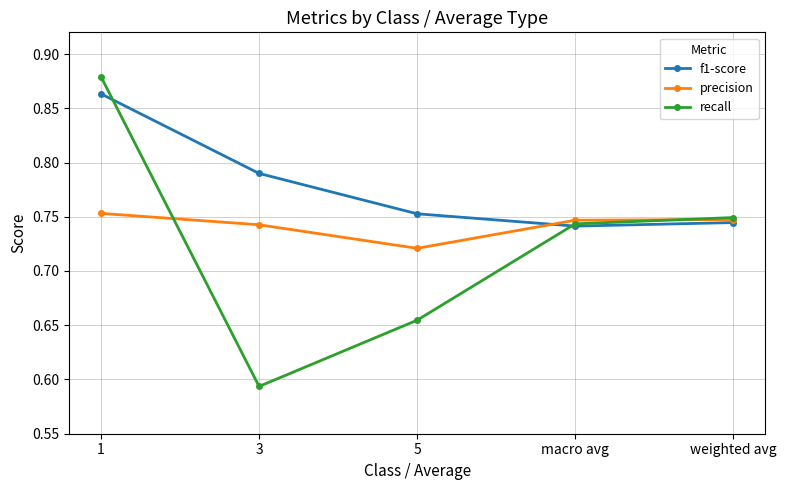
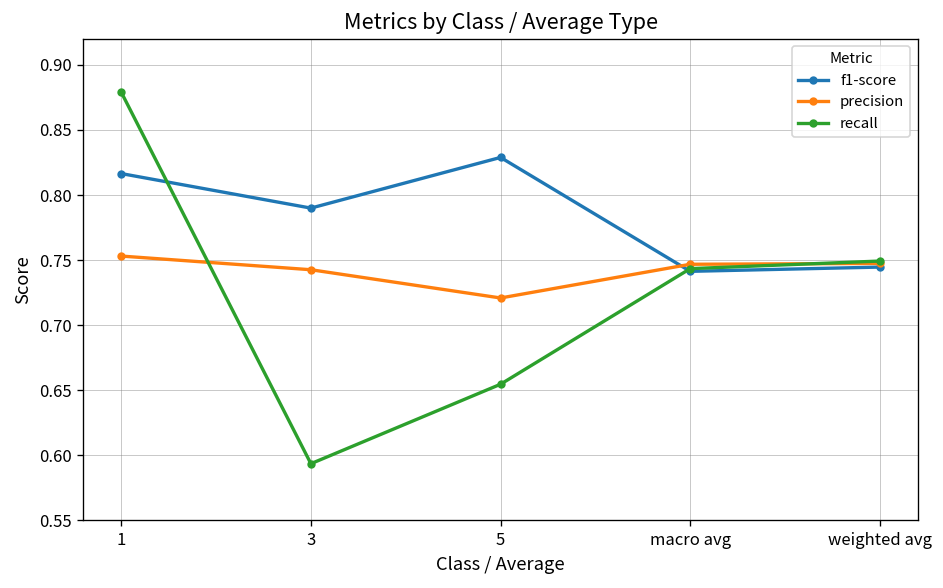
f1-score, 1: 0.863 -> 0.816
f1-score, 5: 0.753 -> 0.829
